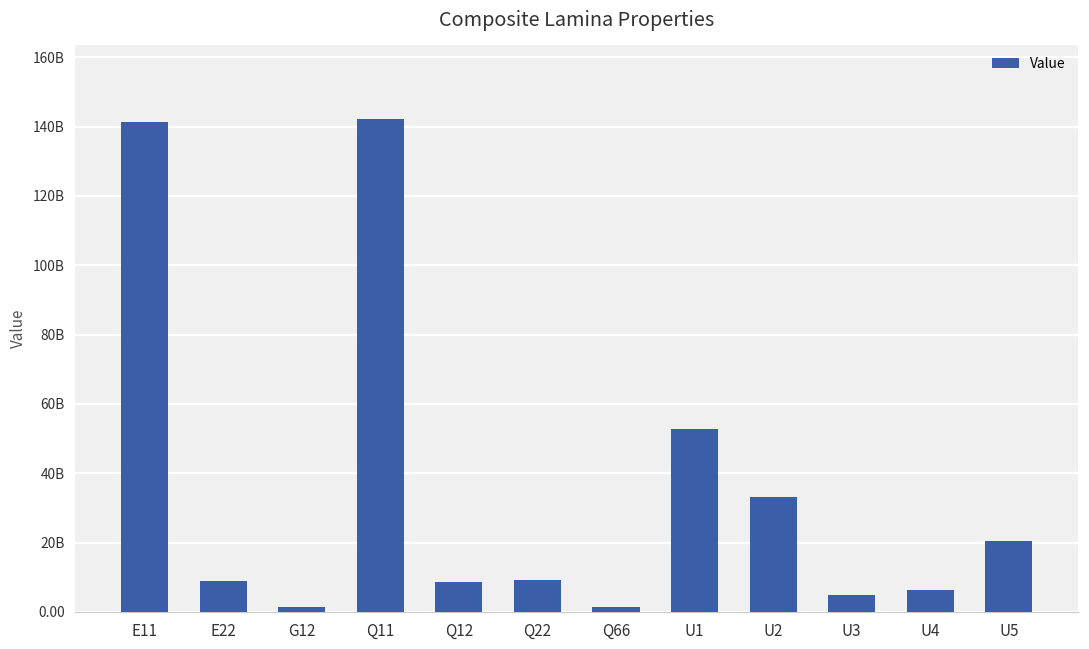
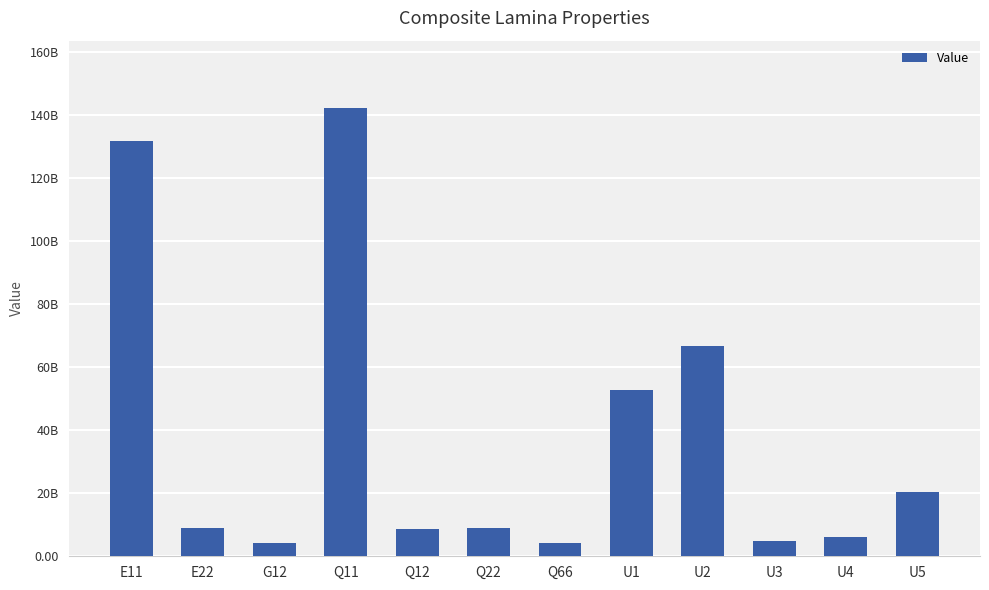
E11: 141000000000 -> 132000000000
G12: 2000000000 -> 4000000000
Q66: 2000000000 -> 4000000000
U2: 33000000000 -> 67000000000
